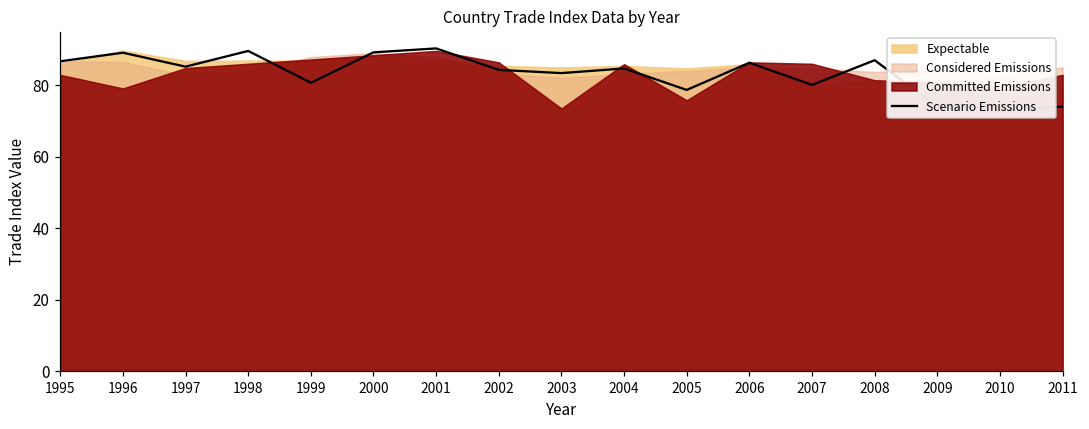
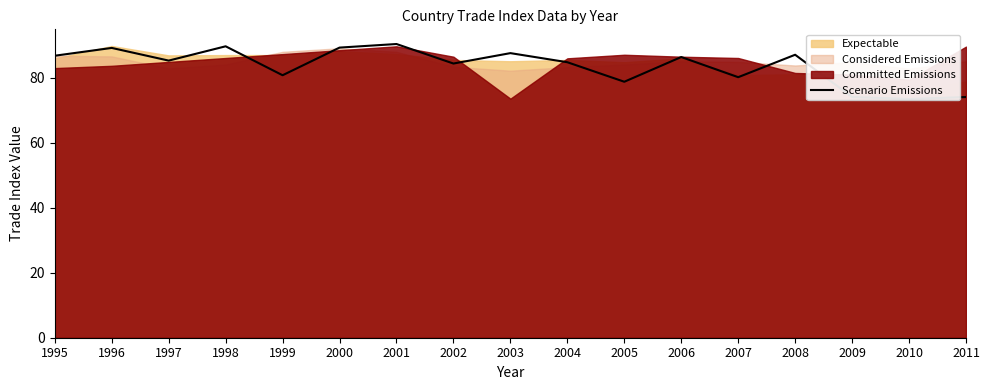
Committed Emissions, 1996: 79 -> 84
Scenario Emissions, 2003: 83 -> 88
Committed Emissions, 2005: 76 -> 87
Committed Emissions, 2011: 83 -> 90
